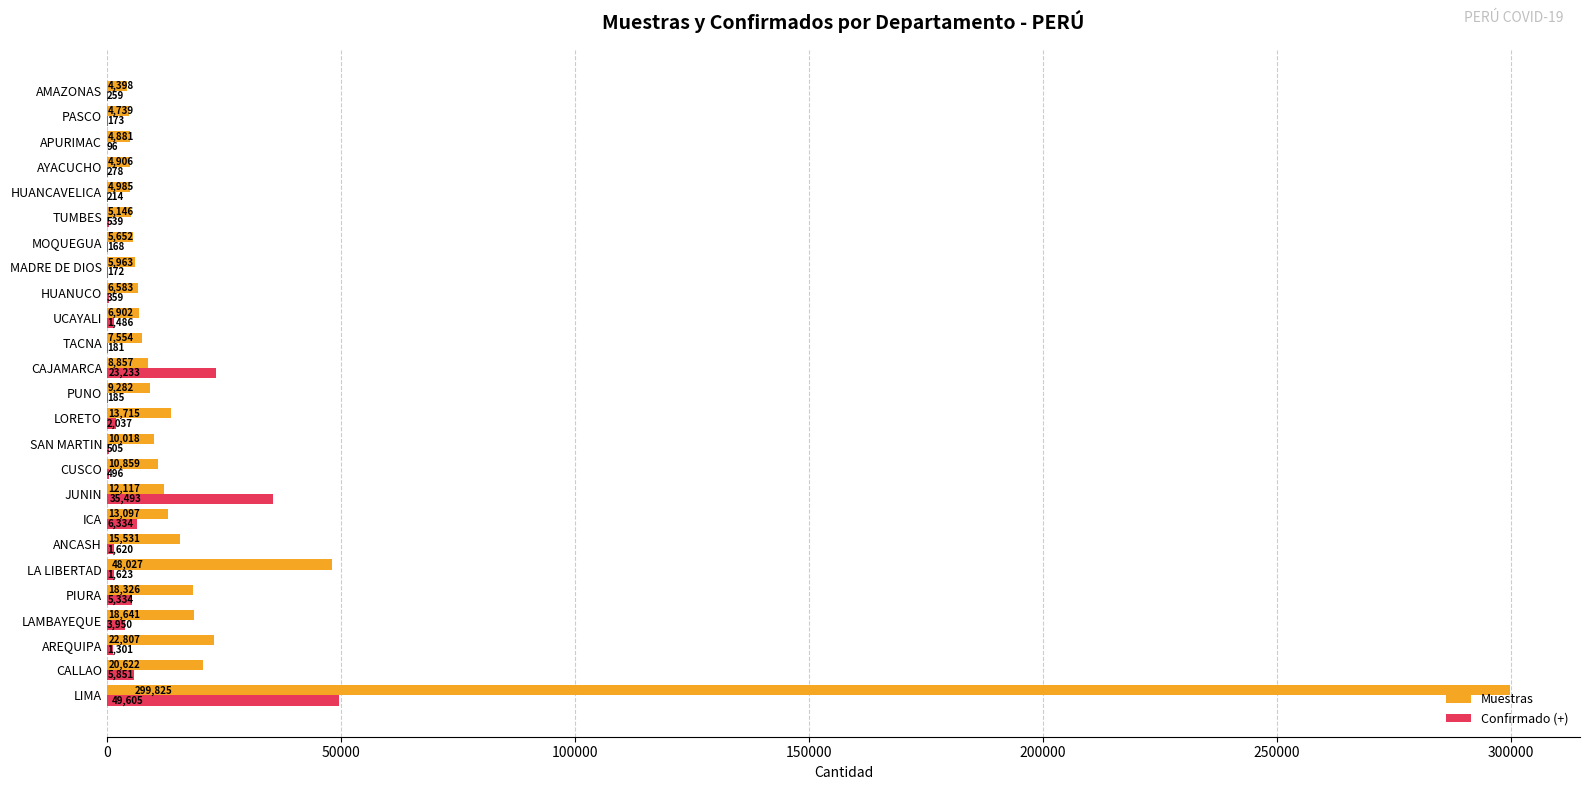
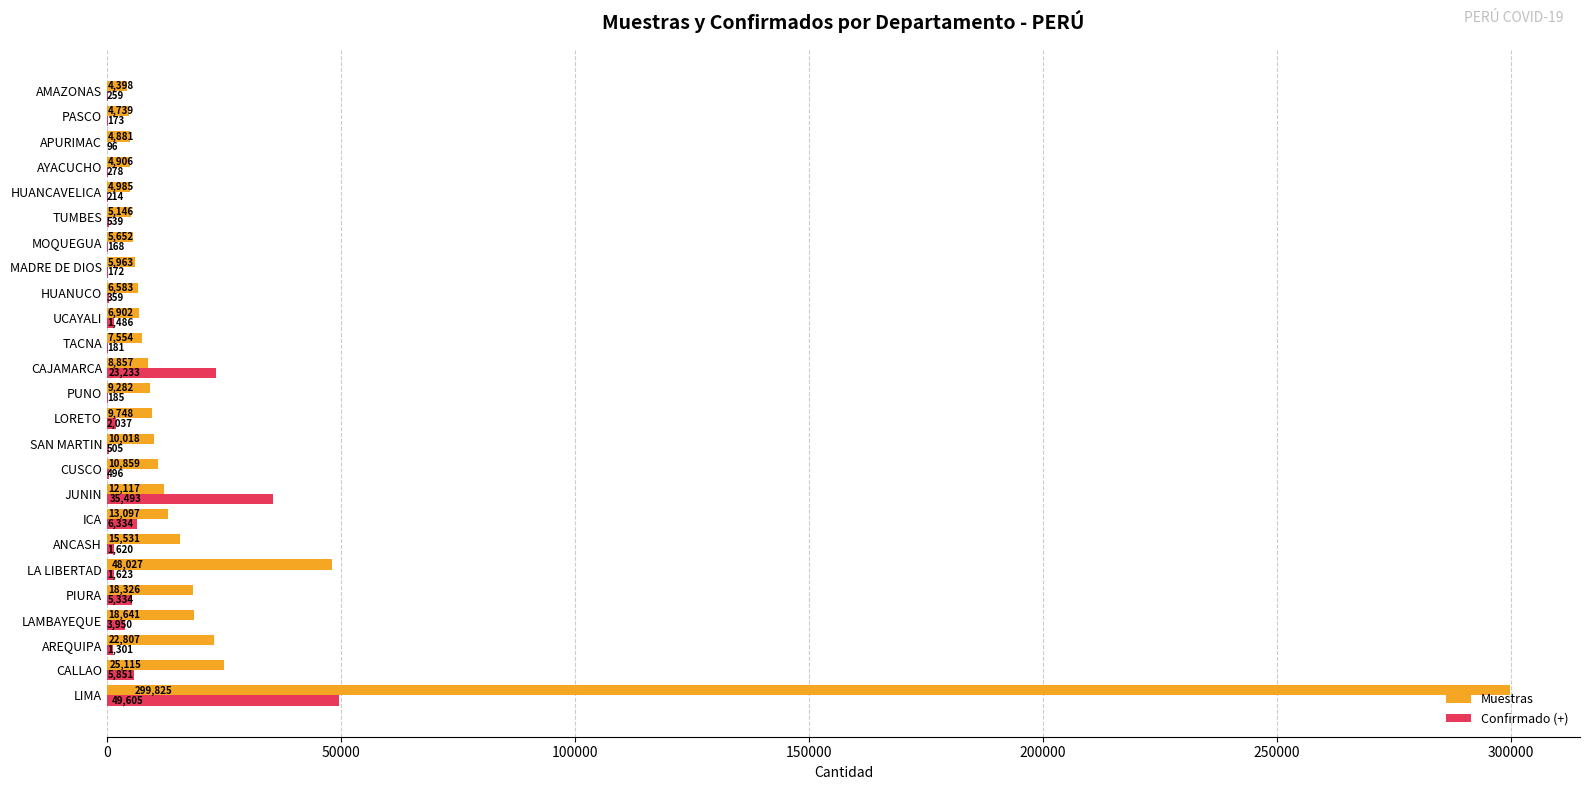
Muestras, LORETO: 13,715 -> 9,748
Muestras, CALLAO: 20,622 -> 25,115
